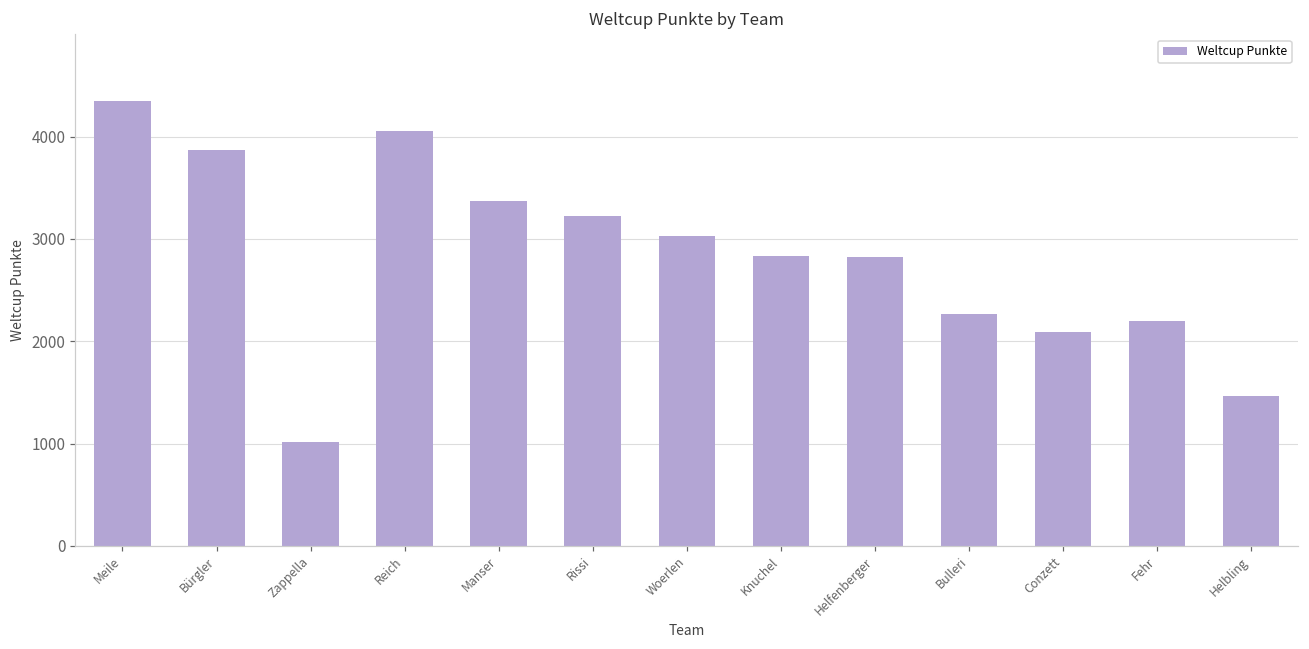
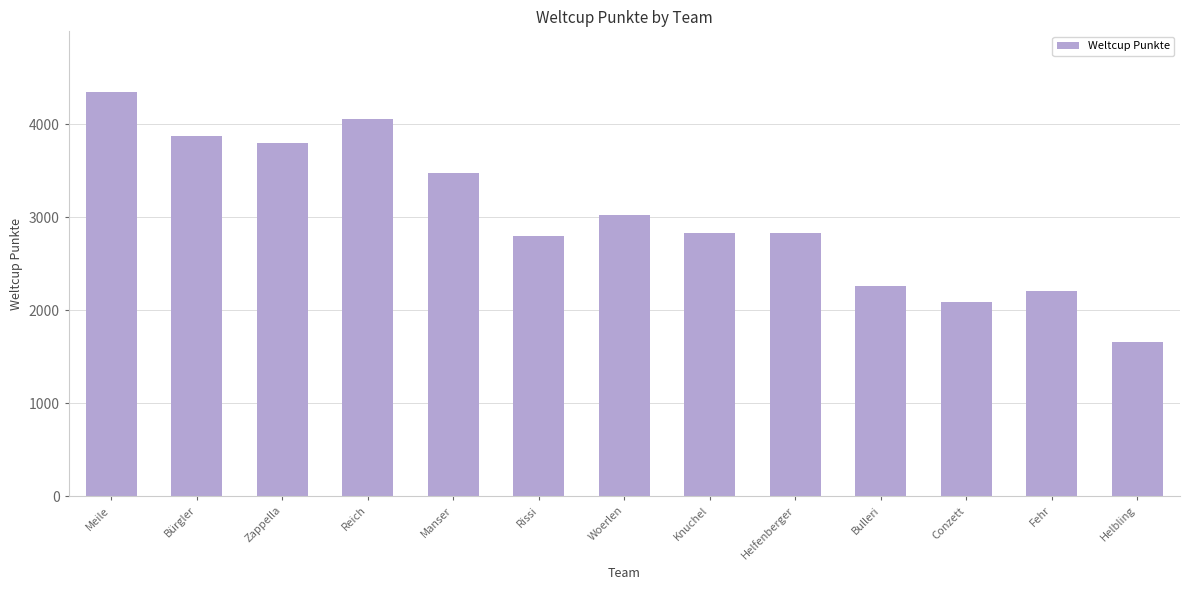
Zappella: 1000 -> 3800
Manser: 3400 -> 3500
Rissi: 3200 -> 2800
Helbling: 1500 -> 1700
